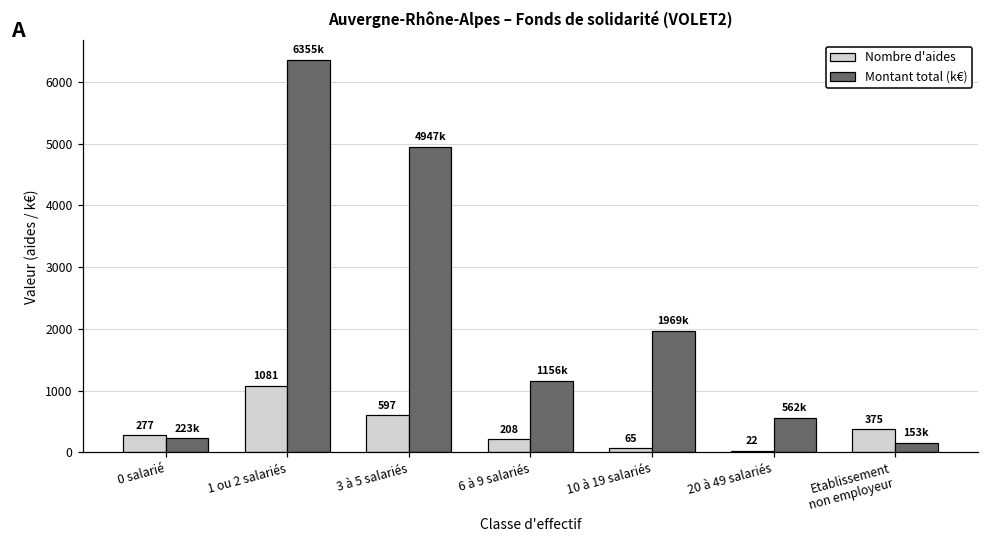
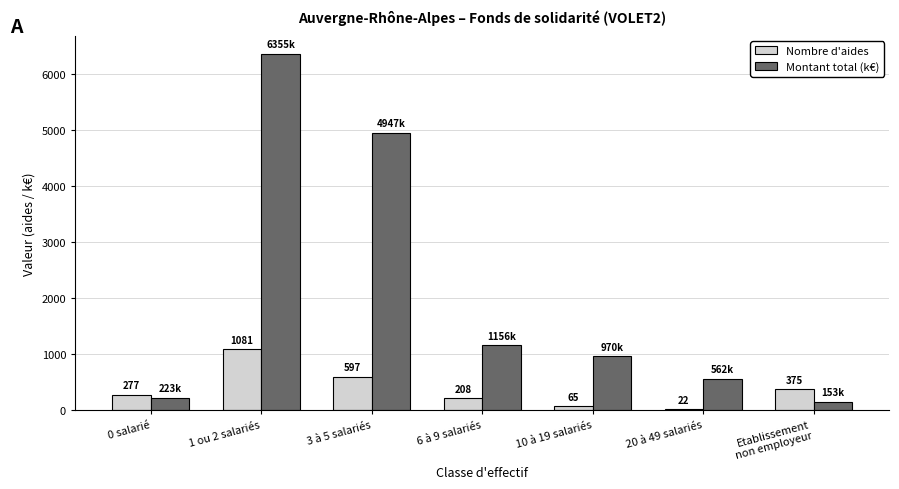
Montant total (k€), 10 à 19 salariés: 1969k -> 970k
